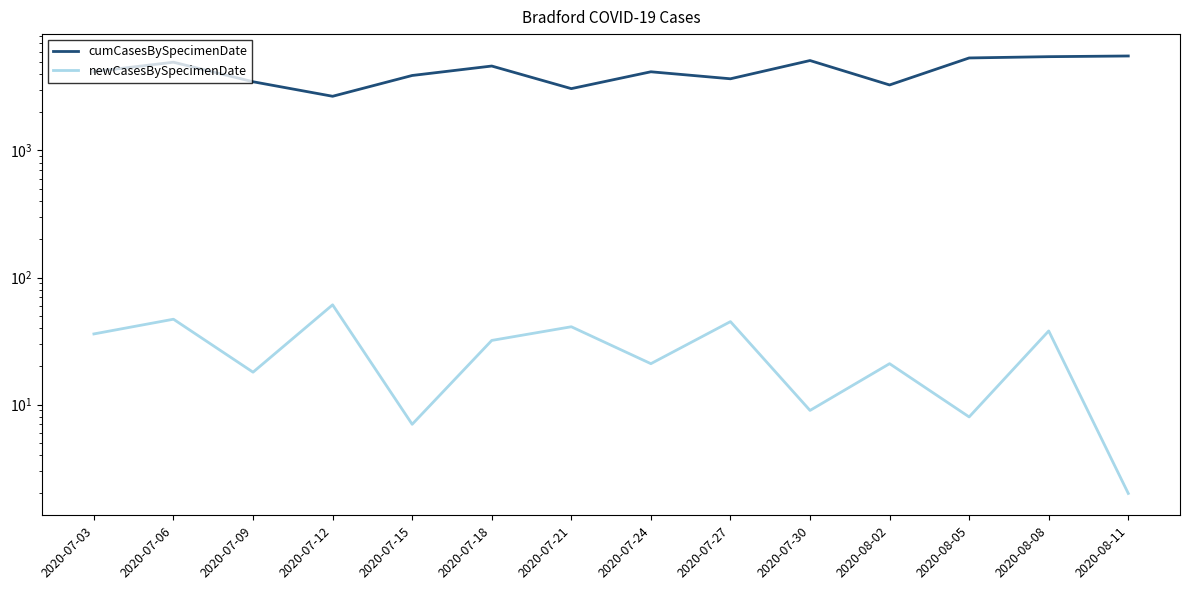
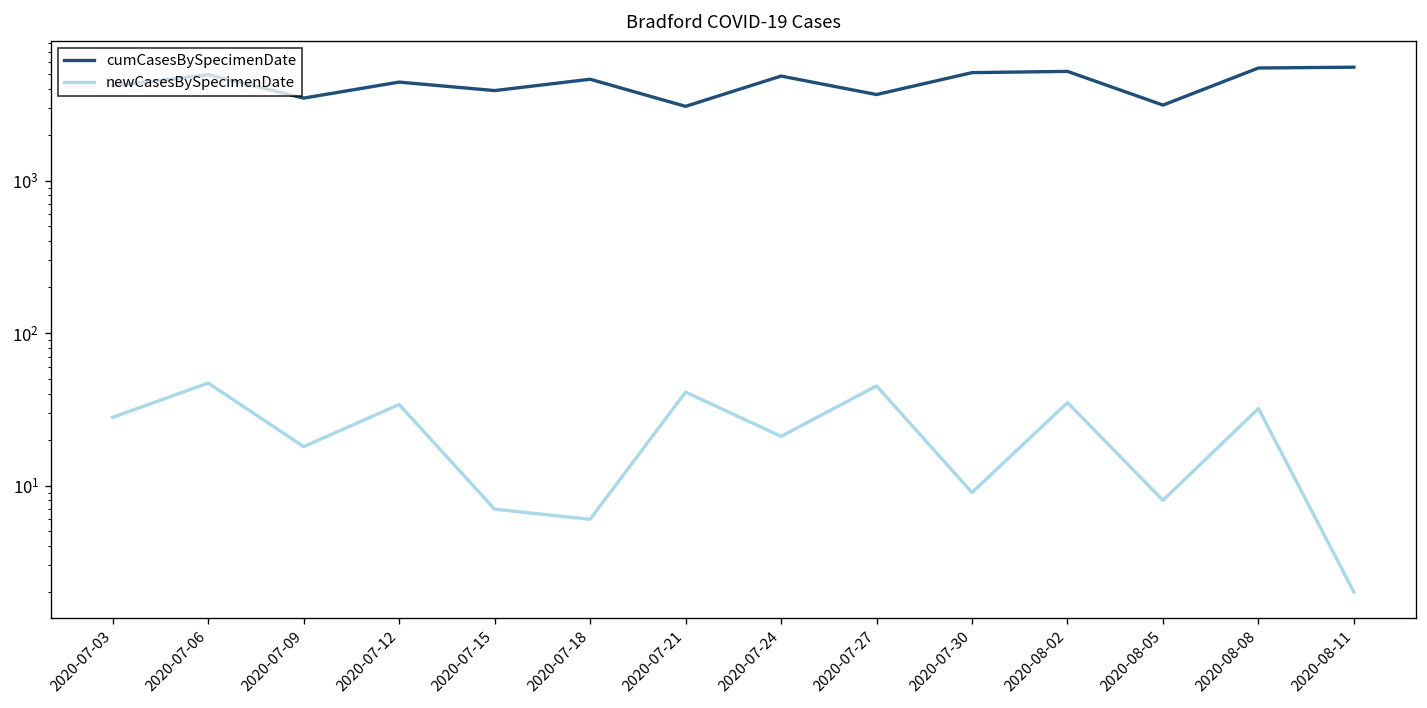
newCasesBySpecimenDate, 2020-07-03: 36 -> 28
cumCasesBySpecimenDate, 2020-07-12: 2700 -> 4400
newCasesBySpecimenDate, 2020-07-12: 60 -> 34
newCasesBySpecimenDate, 2020-07-18: 32 -> 6
cumCasesBySpecimenDate, 2020-07-24: 4200 -> 4800
cumCasesBySpecimenDate, 2020-08-02: 3300 -> 5200
newCasesBySpecimenDate, 2020-08-02: 21 -> 35
cumCasesBySpecimenDate, 2020-08-05: 5300 -> 3100
newCasesBySpecimenDate, 2020-08-08: 38 -> 32
